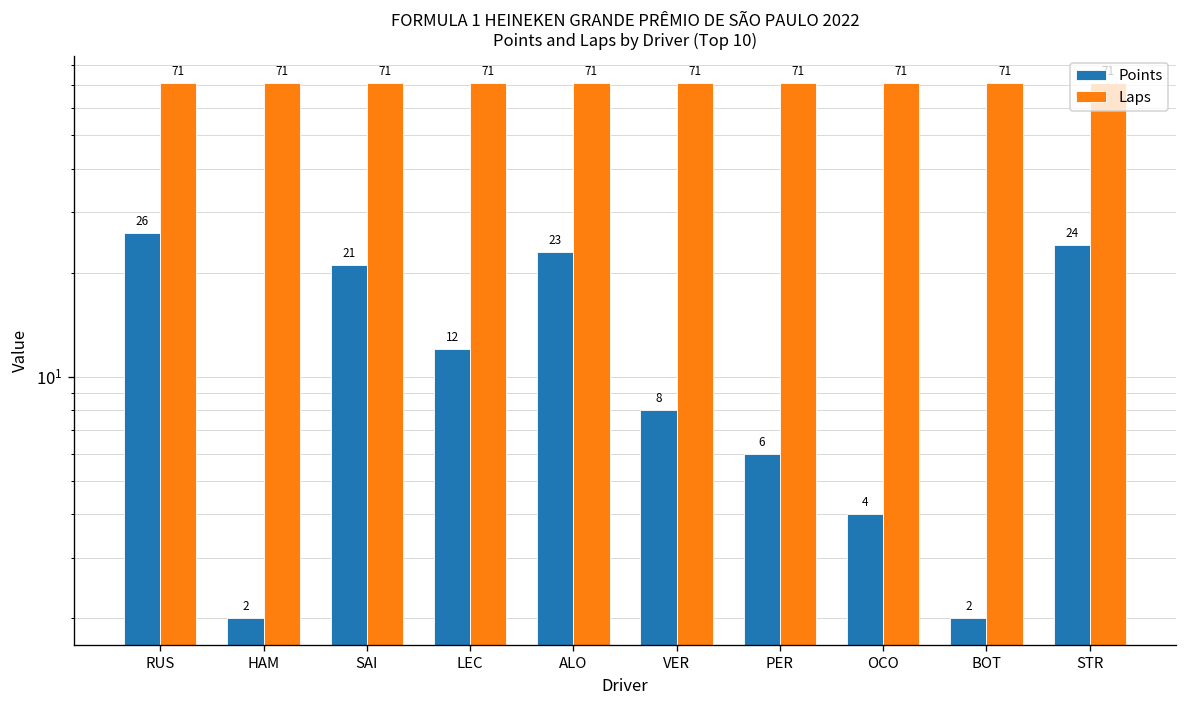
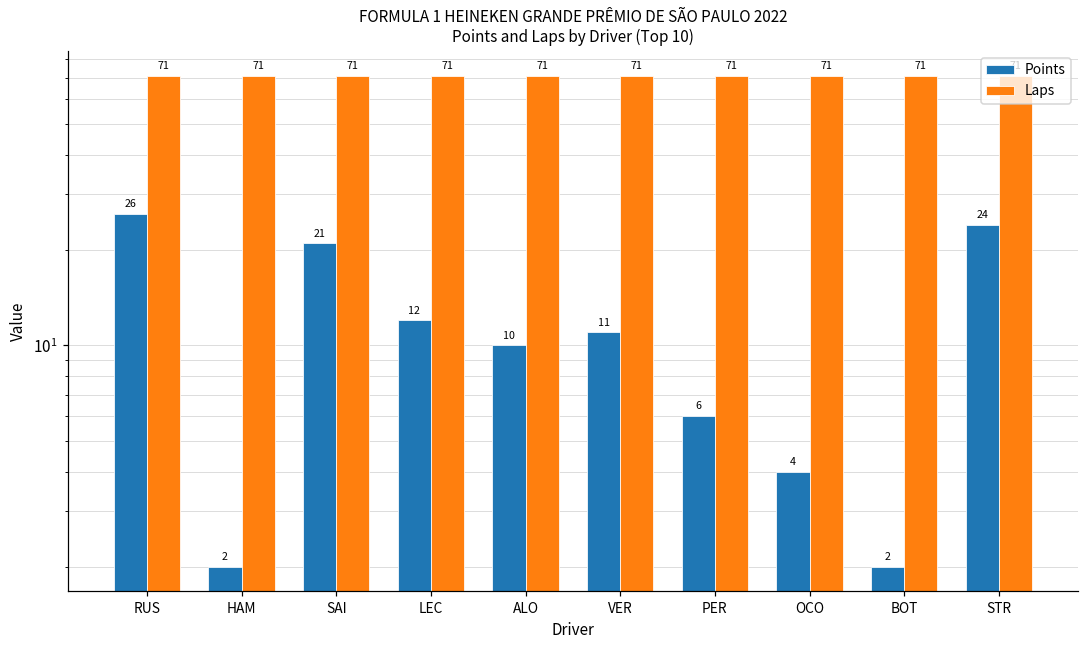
Points, ALO: 23 -> 10
Points, VER: 8 -> 11
